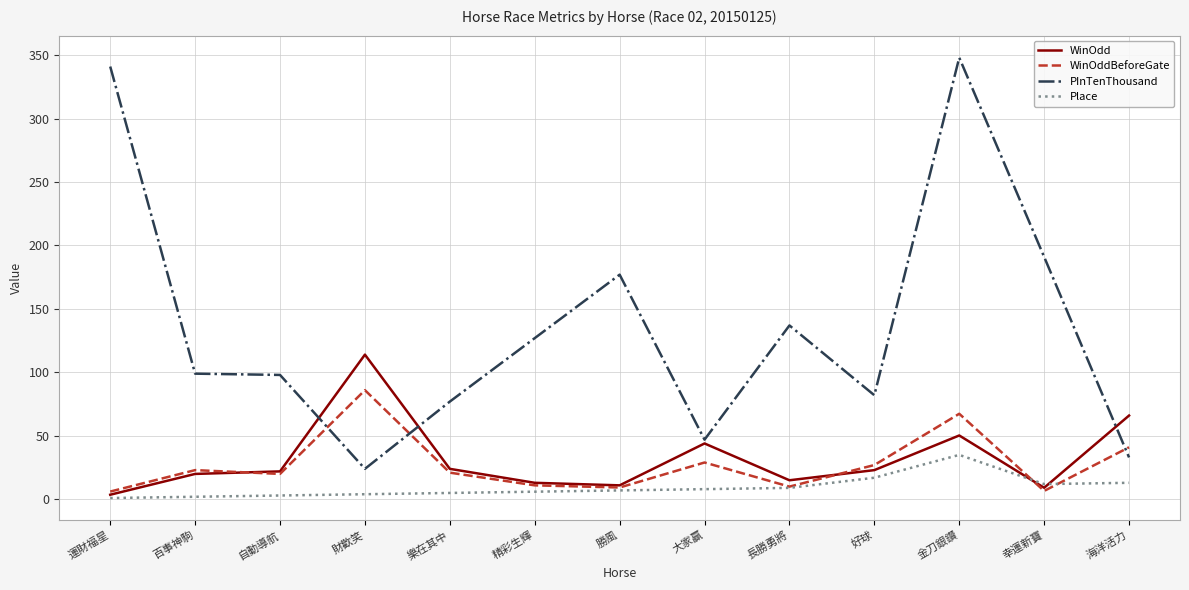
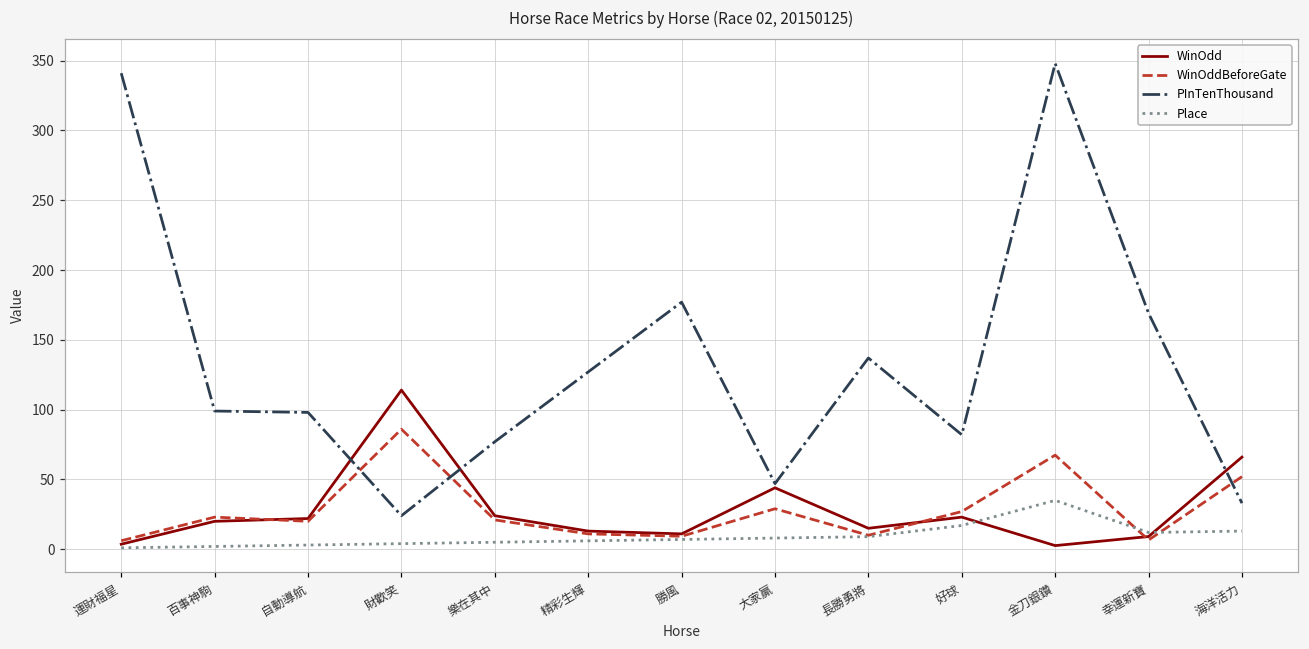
WinOdd, 金刀銀鑽: 50 -> 3
PInTenThousand, 幸運新寶: 191 -> 169
WinOddBeforeGate, 海洋活力: 41 -> 52
